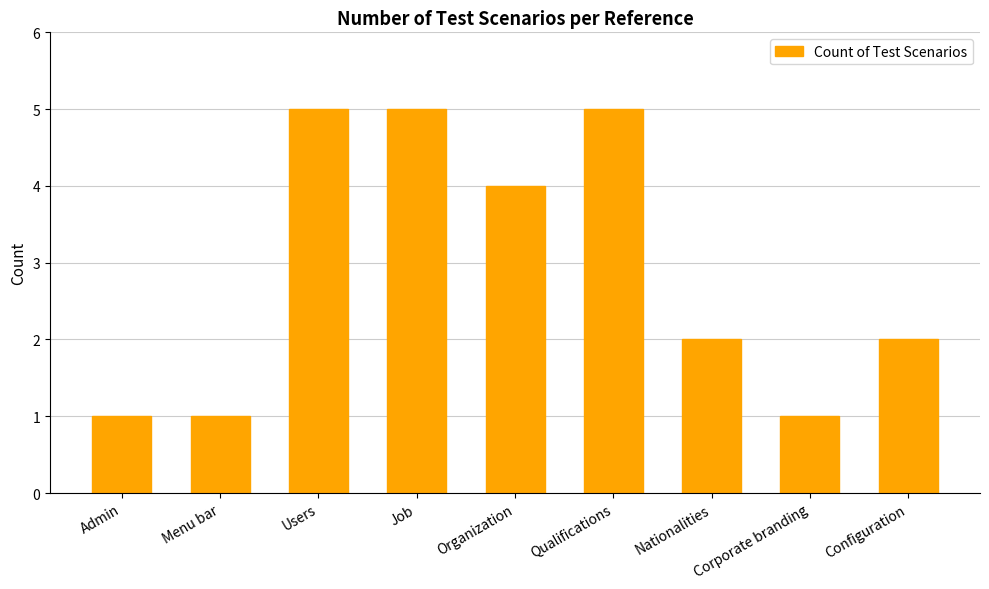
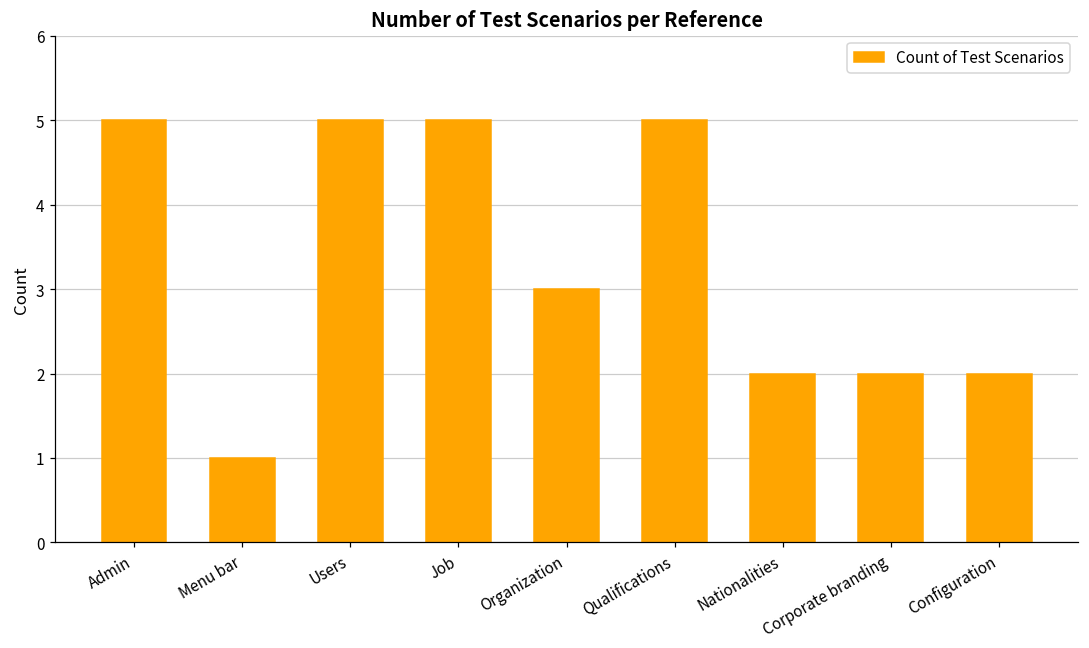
Admin: 1 -> 5
Organization: 4 -> 3
Corporate branding: 1 -> 2
